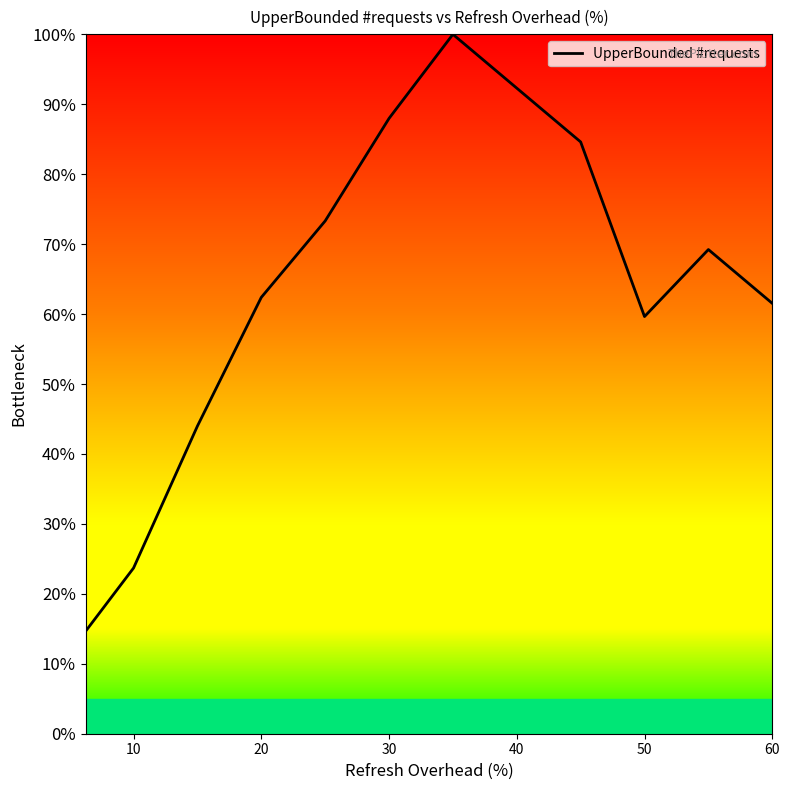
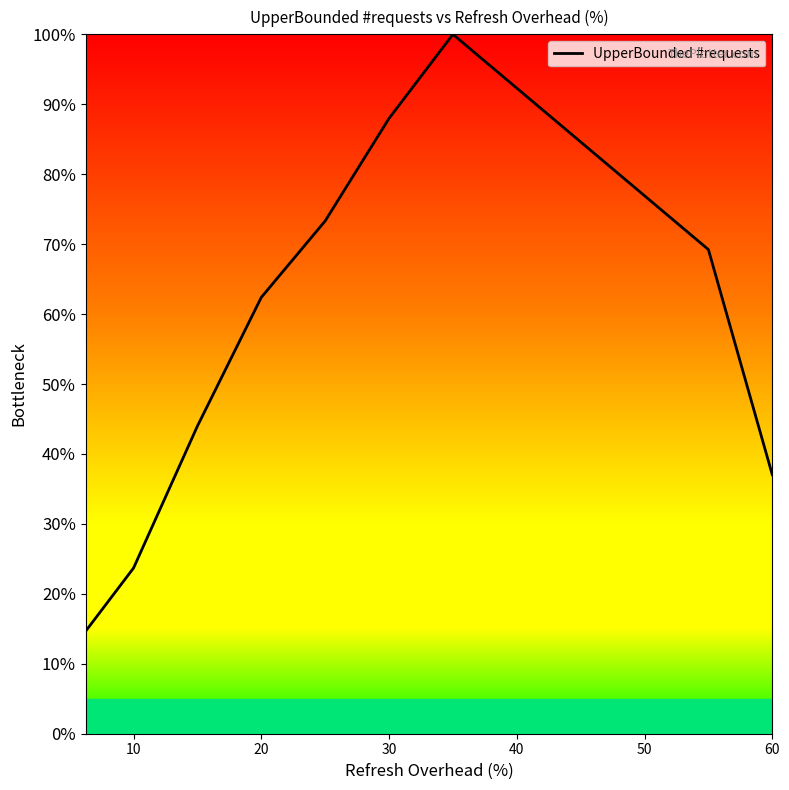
50: 60% -> 77%
60: 62% -> 37%
